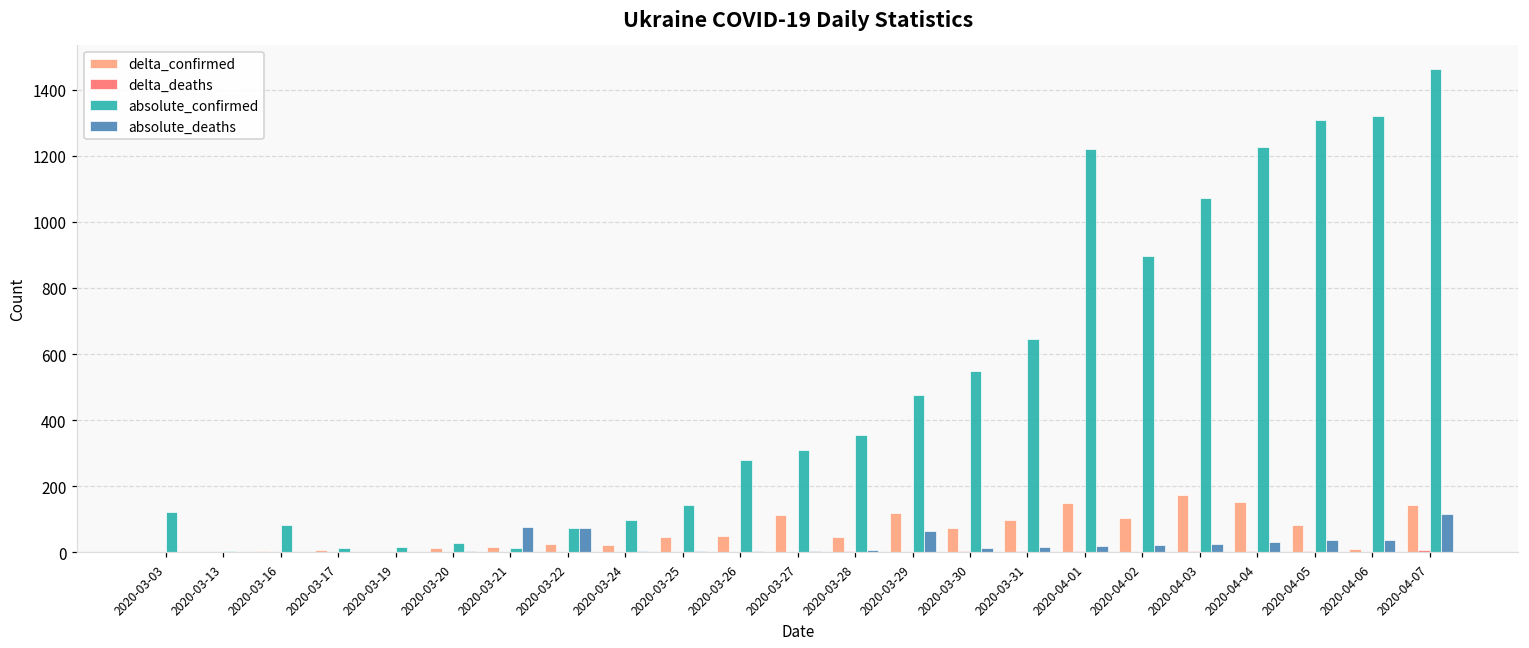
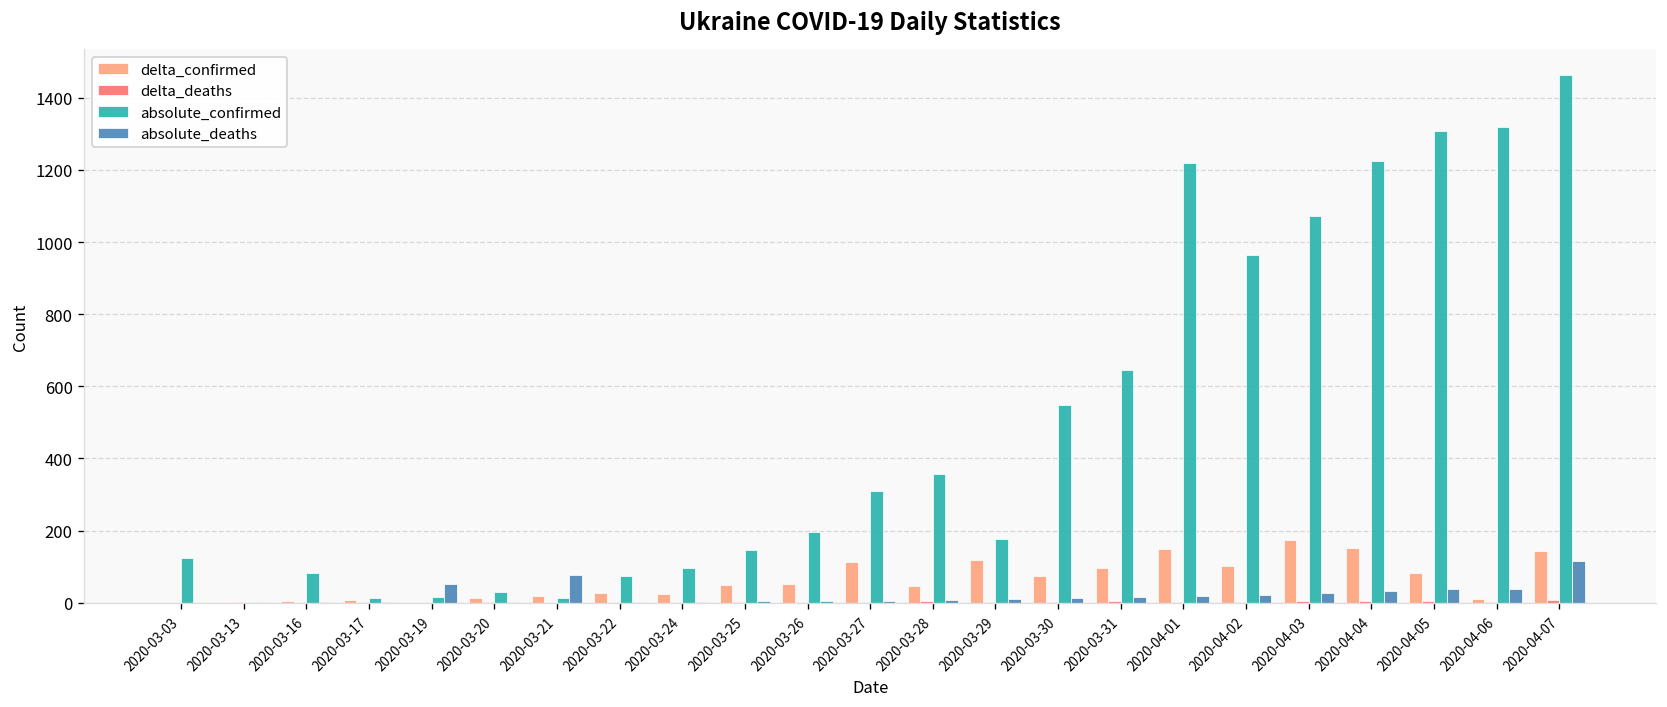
absolute_deaths, 2020-03-19: 0 -> 50
absolute_deaths, 2020-03-22: 70 -> 0
absolute_confirmed, 2020-03-26: 280 -> 200
absolute_confirmed, 2020-03-29: 480 -> 180
absolute_deaths, 2020-03-29: 70 -> 10
absolute_confirmed, 2020-04-02: 900 -> 960
